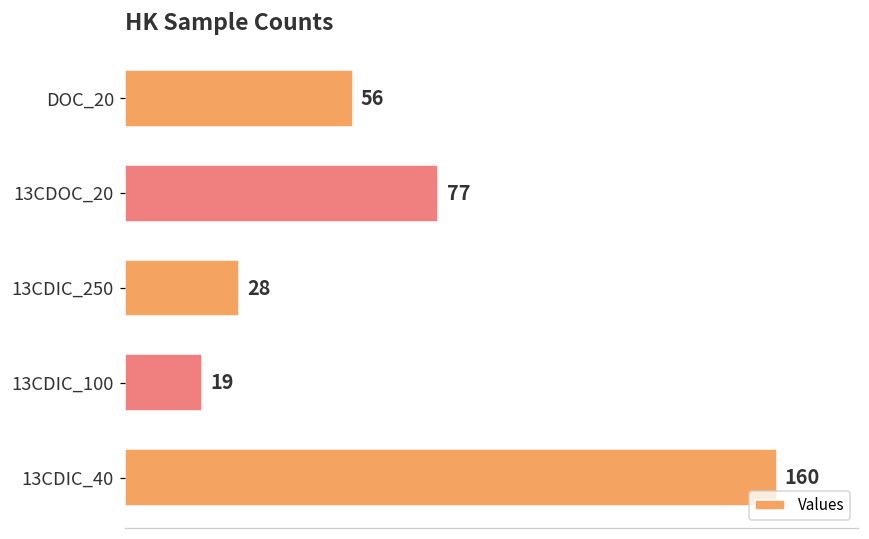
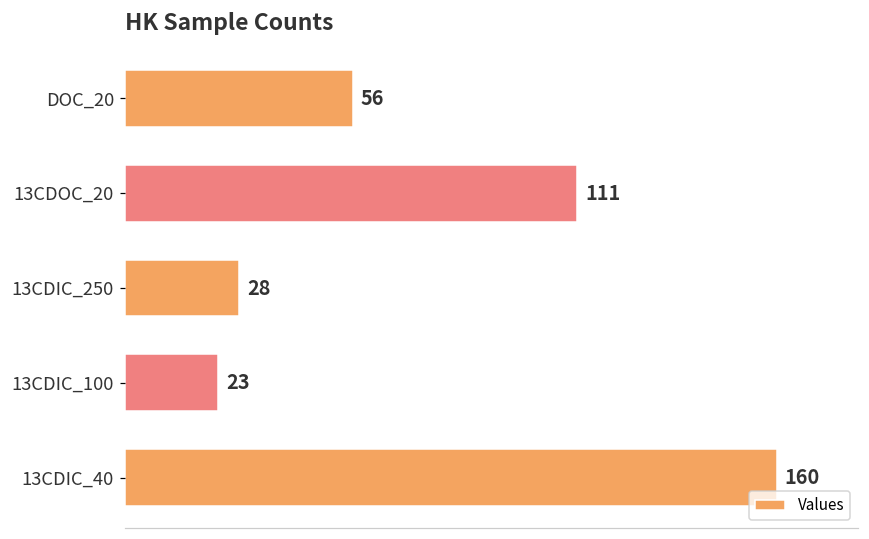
13CDOC_20: 77 -> 111
13CDIC_100: 19 -> 23
